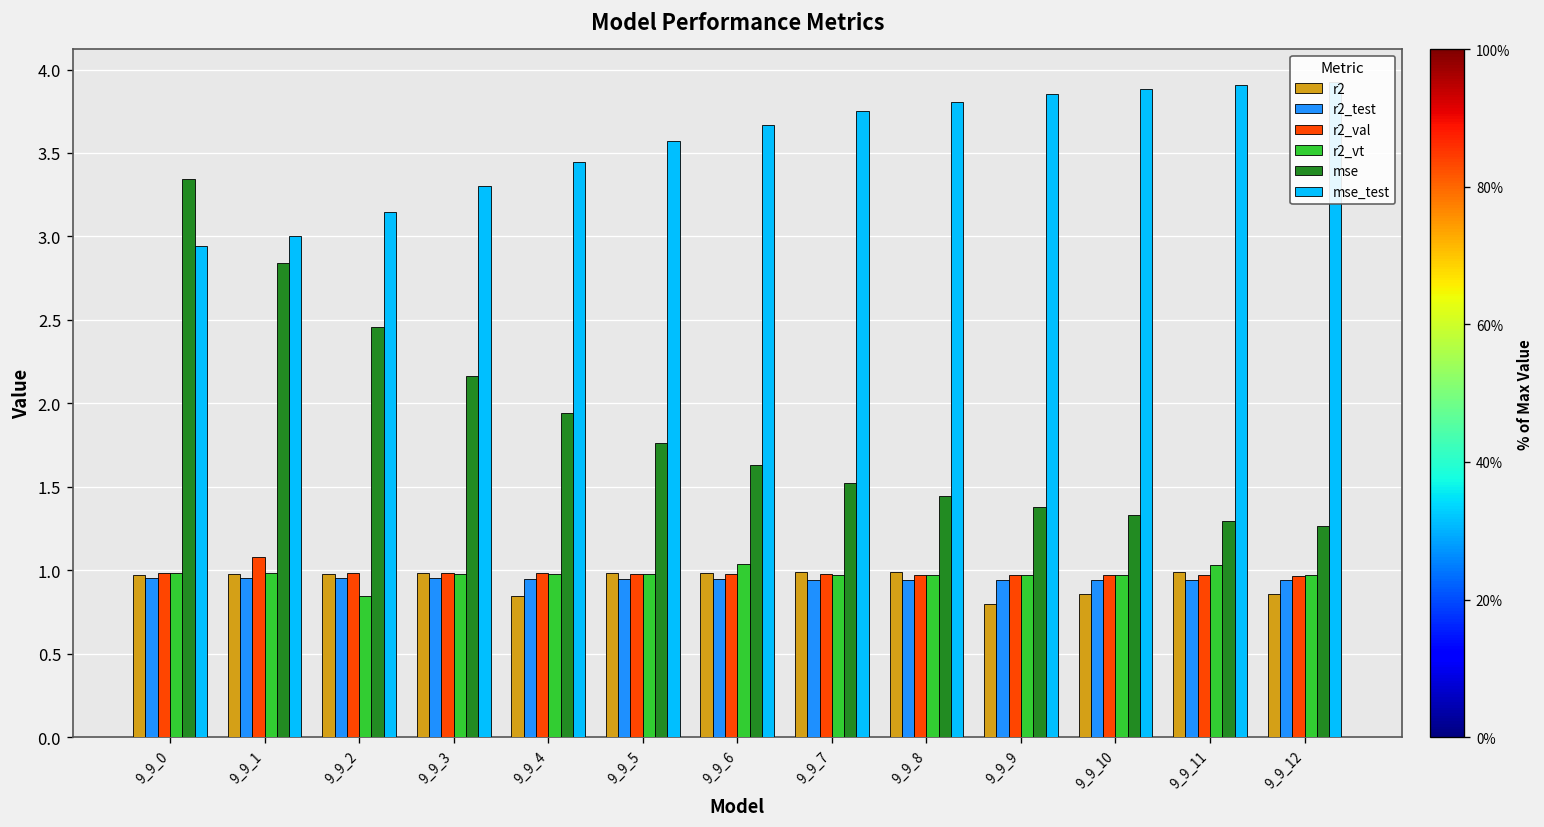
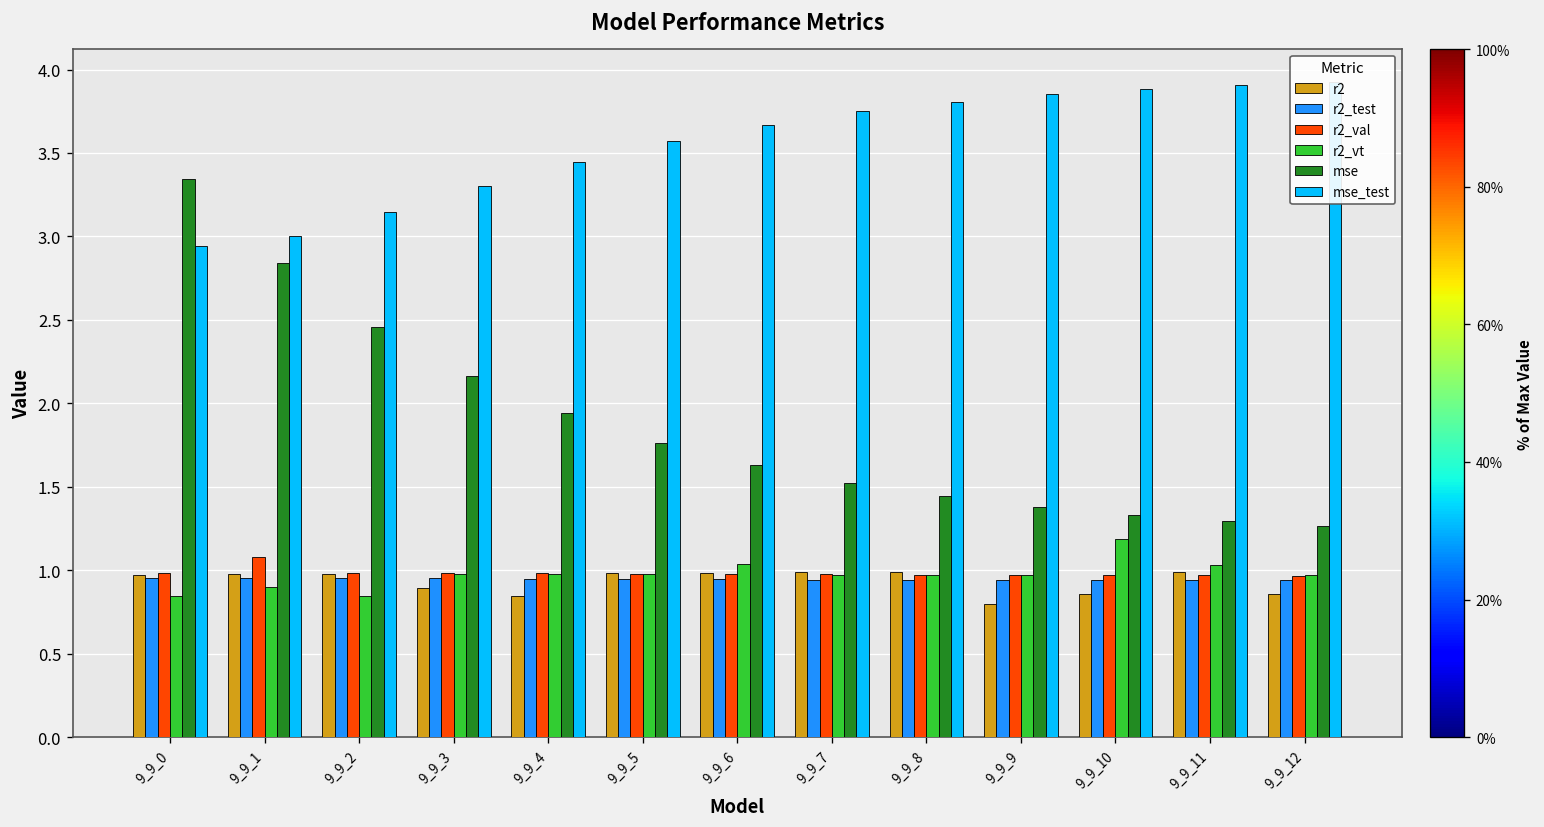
r2_vt, 9_9_0: 0.98 -> 0.85
r2_vt, 9_9_1: 0.98 -> 0.90
r2, 9_9_3: 0.98 -> 0.90
r2_vt, 9_9_10: 0.97 -> 1.18
